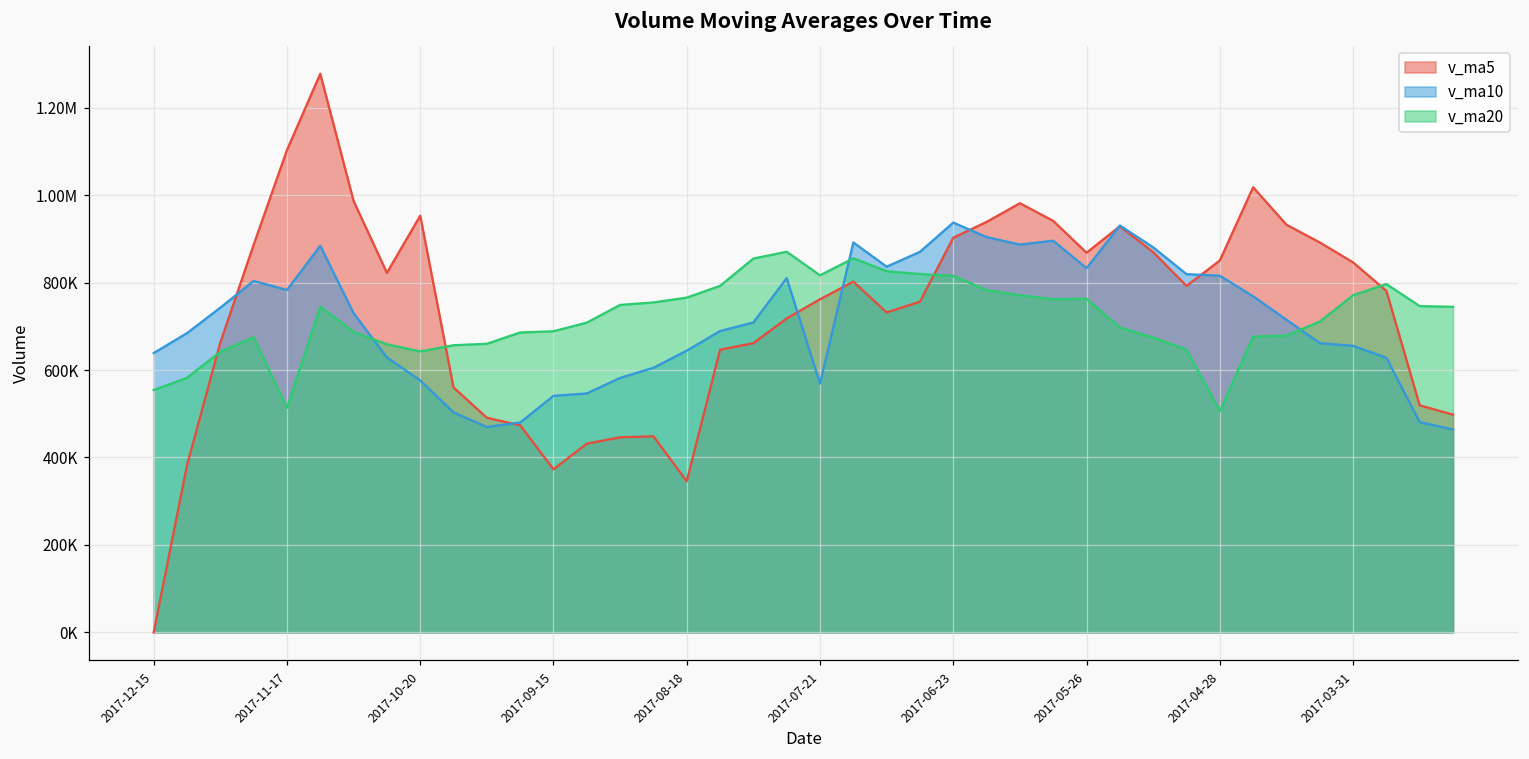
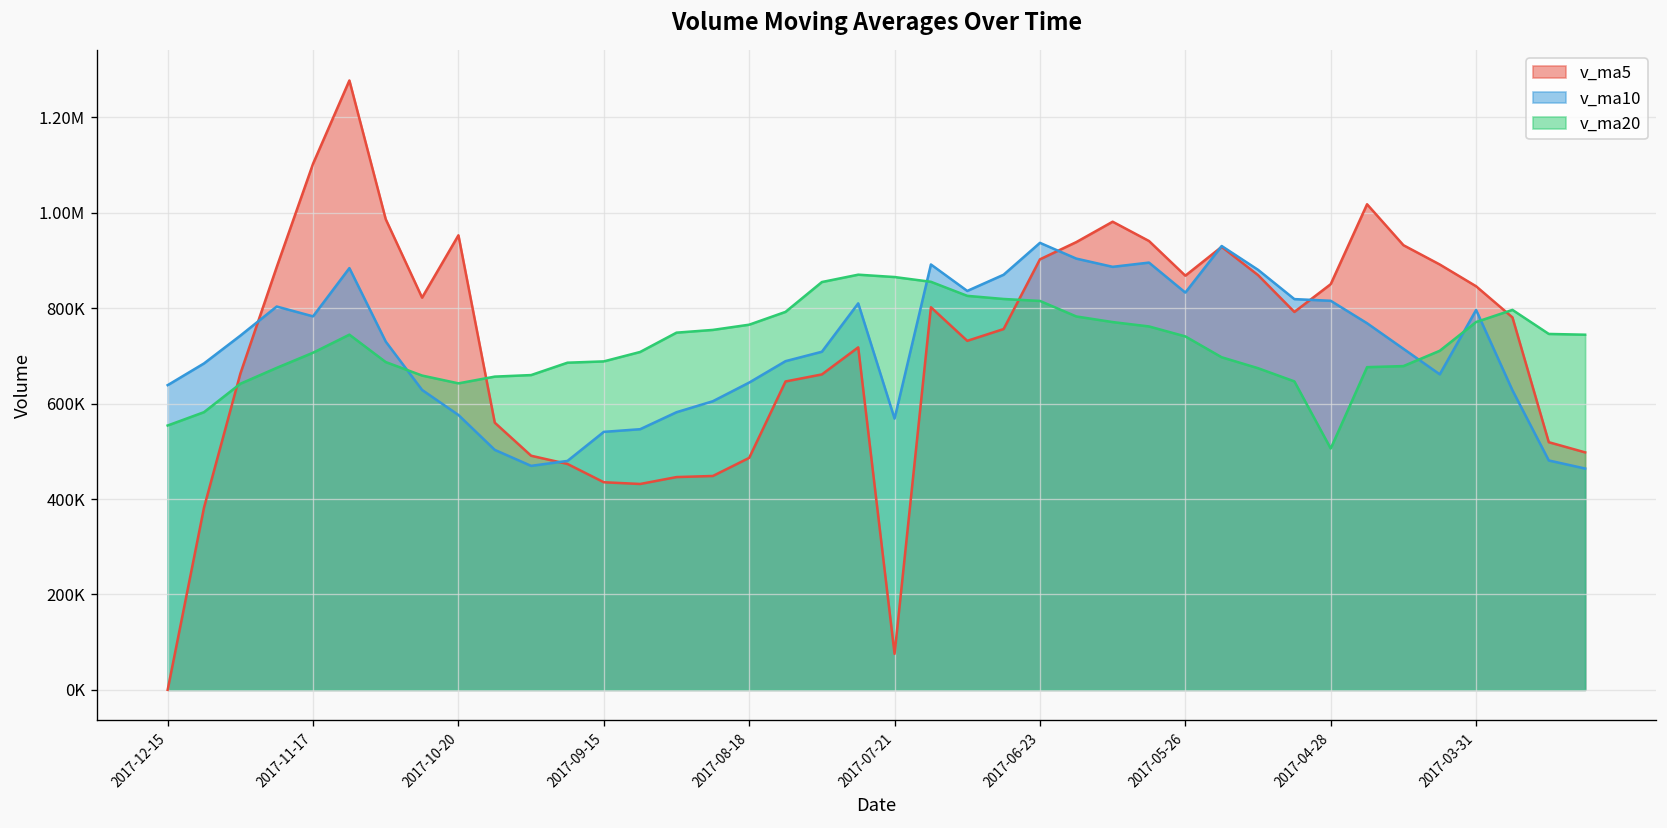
v_ma20, 2017-11-17: 510000 -> 710000
v_ma5, 2017-09-15: 370000 -> 440000
v_ma5, 2017-08-18: 350000 -> 490000
v_ma5, 2017-07-21: 760000 -> 80000
v_ma20, 2017-07-21: 820000 -> 870000
v_ma20, 2017-05-26: 760000 -> 740000
v_ma10, 2017-03-31: 660000 -> 800000
